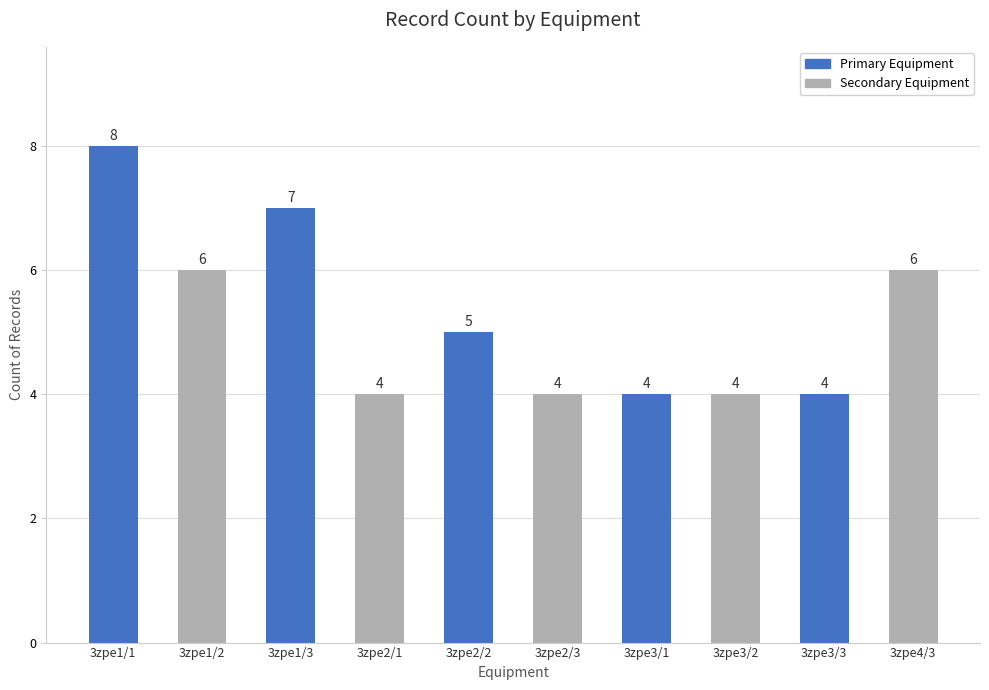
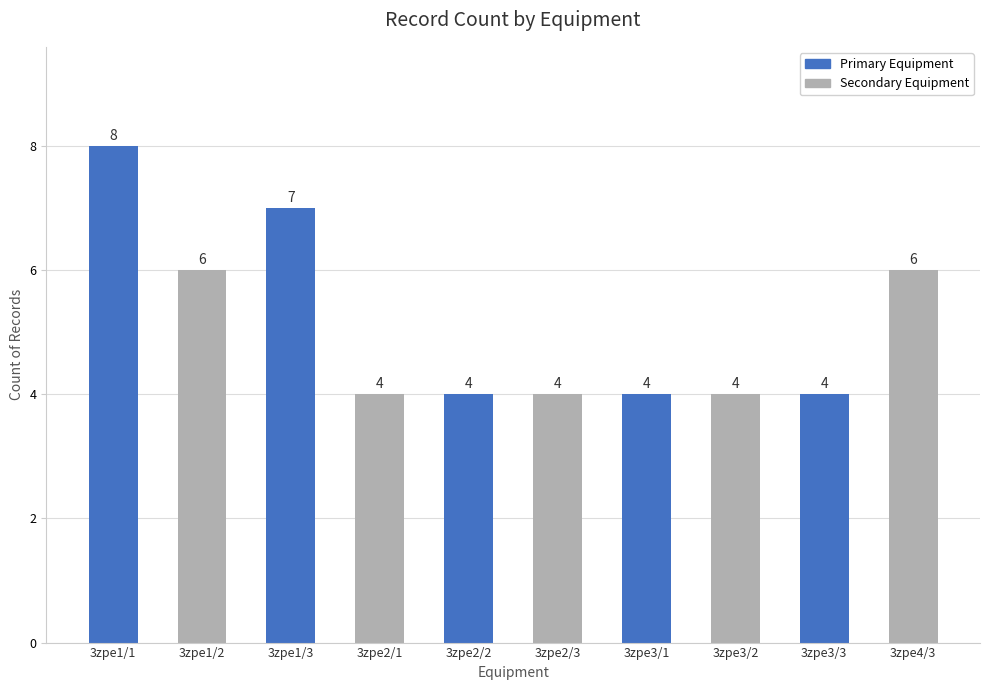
3zpe2/2: 5 -> 4
